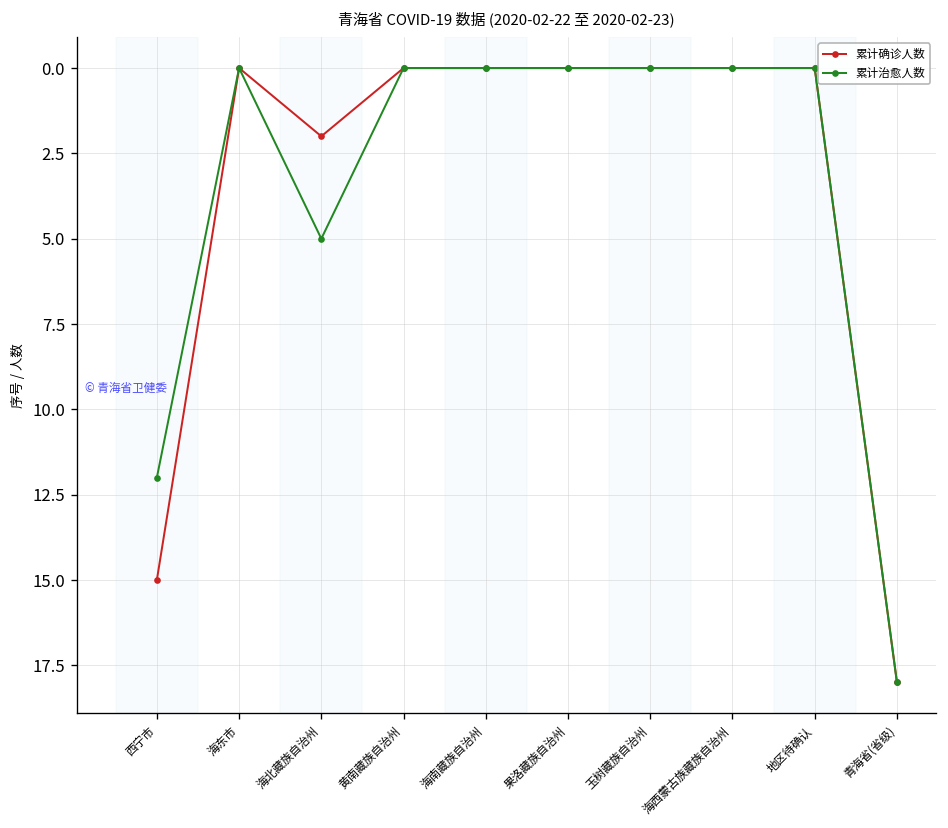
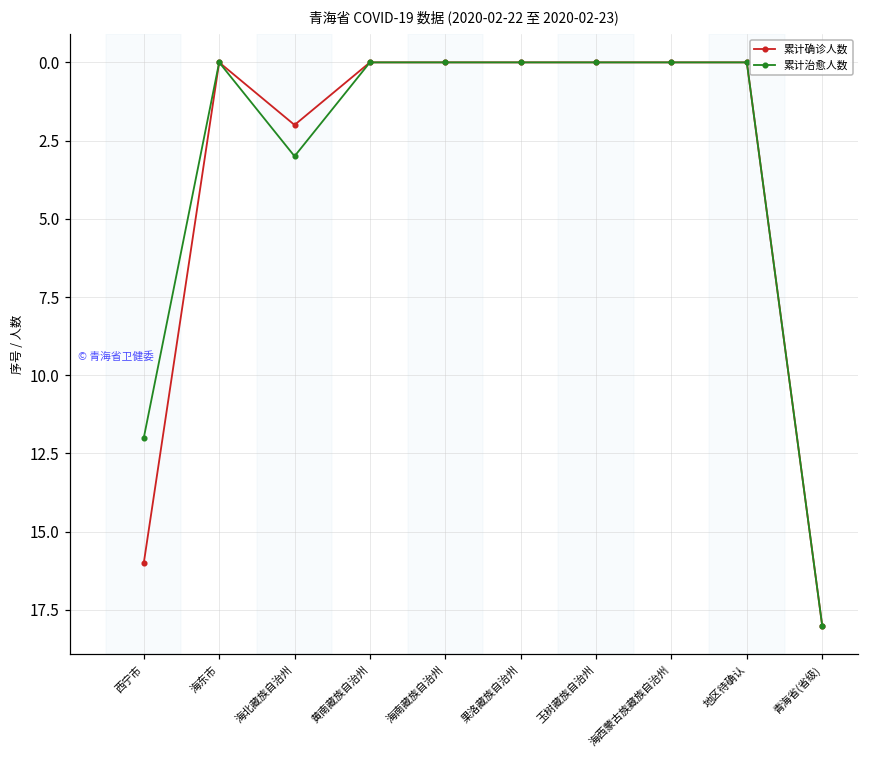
累计确诊人数, 西宁市: 15 -> 16
累计治愈人数, 海北藏族自治州: 5 -> 3
